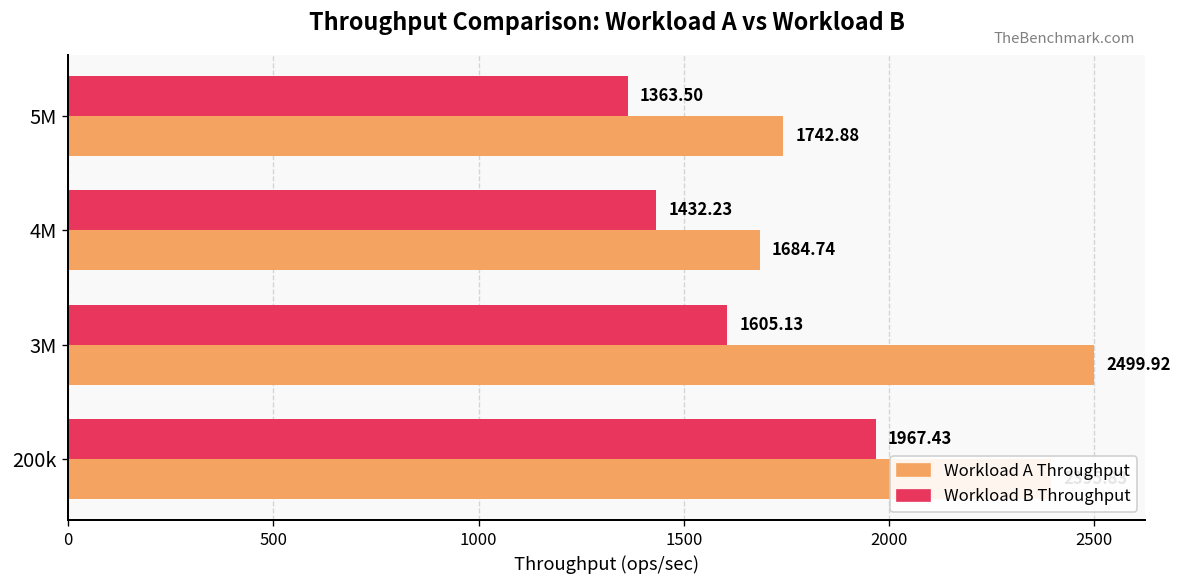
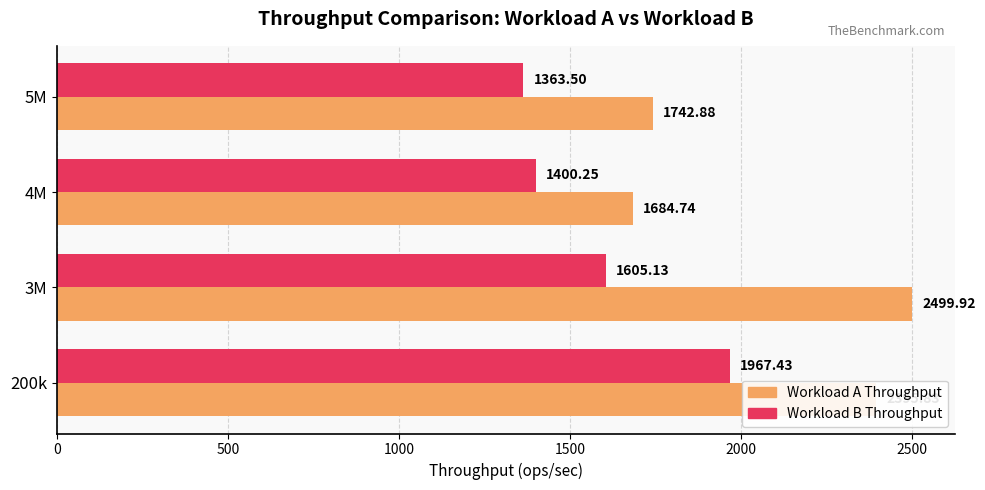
Workload B Throughput, 4M: 1432.23 -> 1400.25
